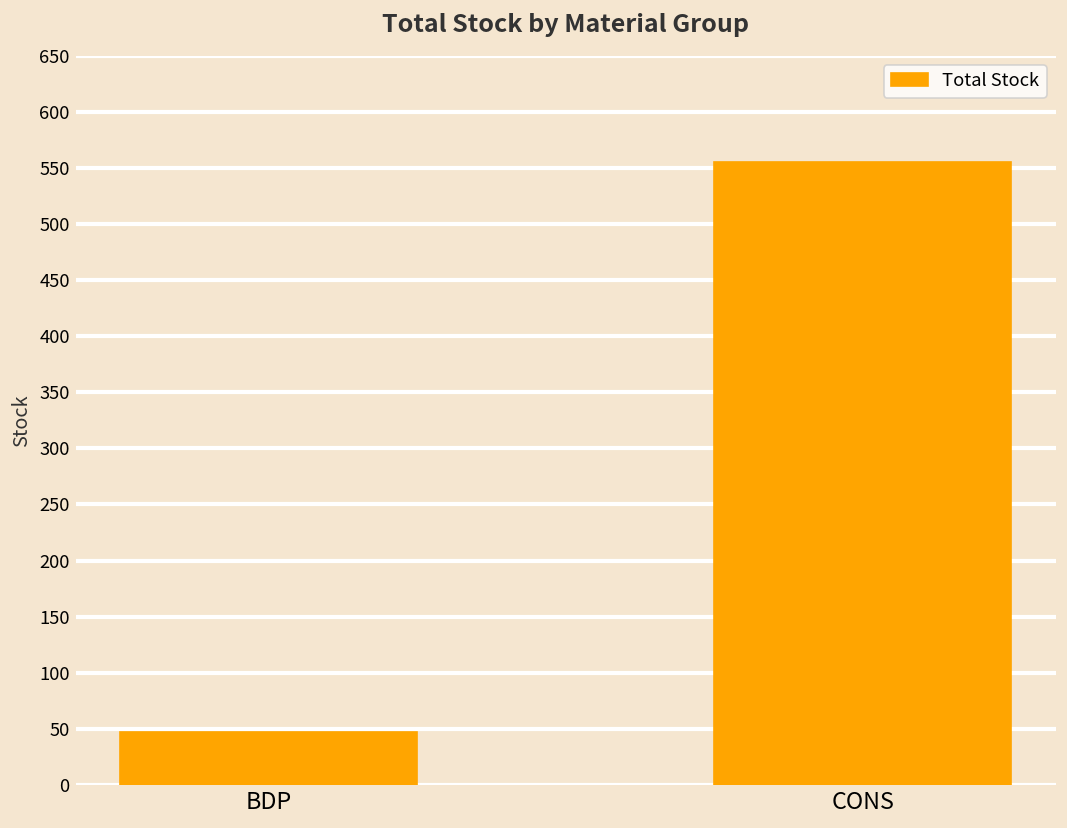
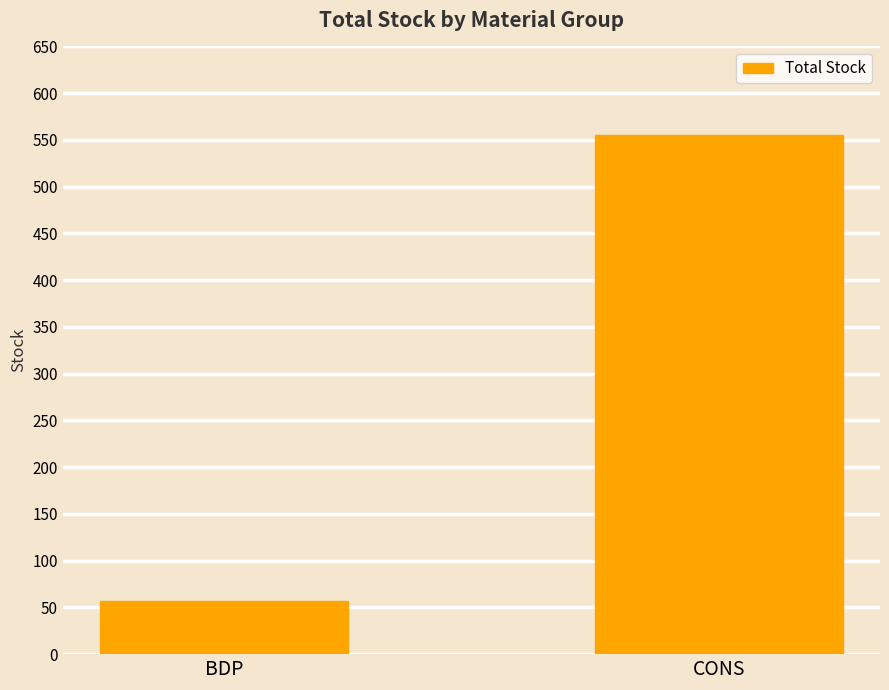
BDP: 50 -> 60
